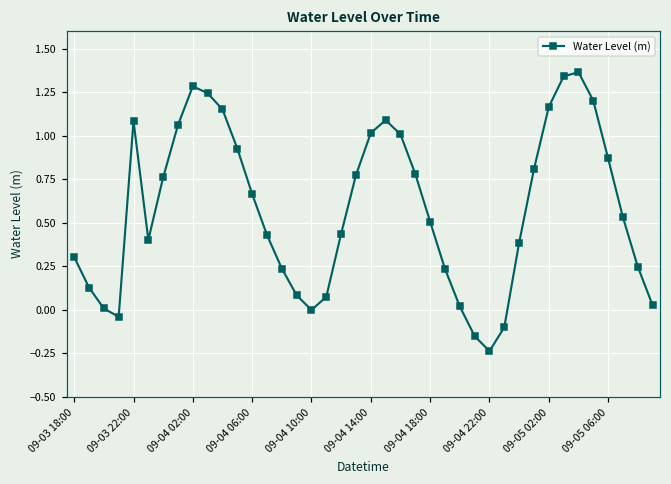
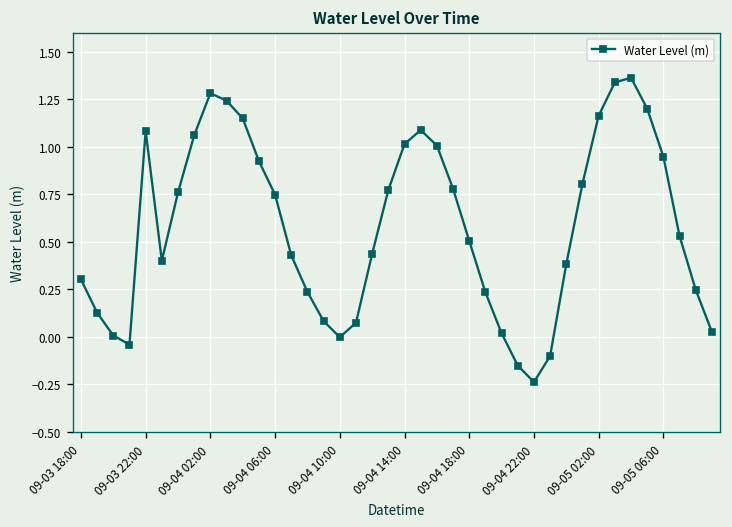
09-04 06:00: 0.66 -> 0.75
09-05 06:00: 0.87 -> 0.95
